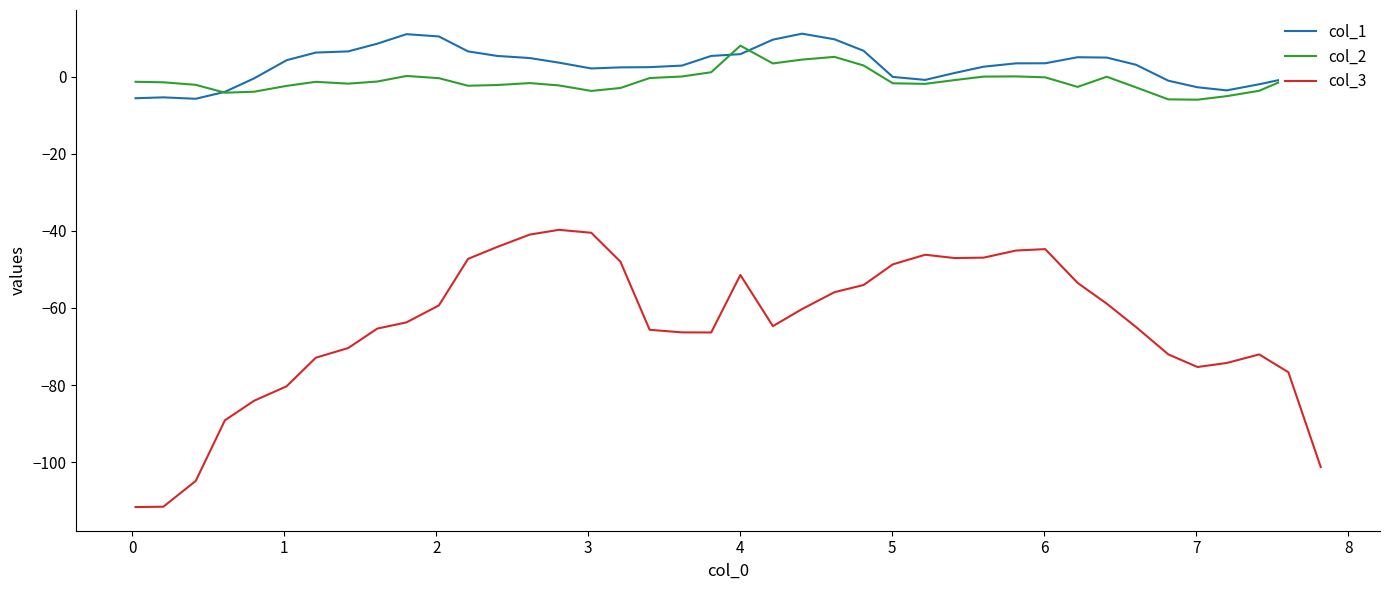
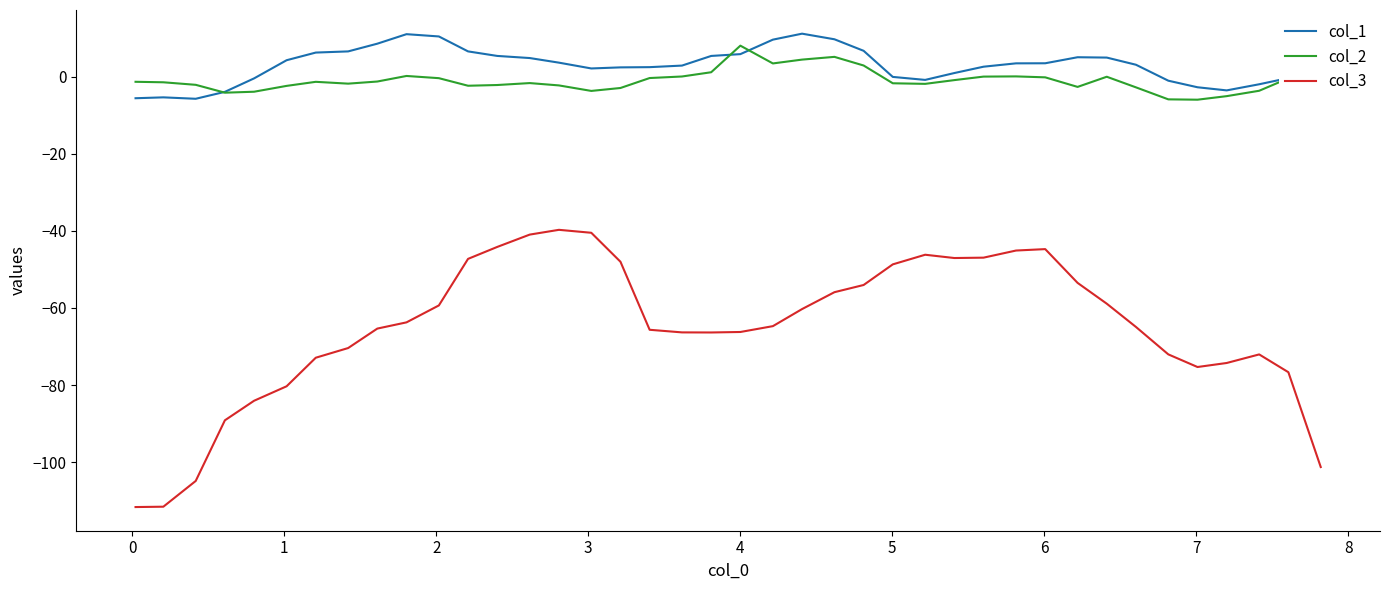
col_3, 4: -51 -> -66
